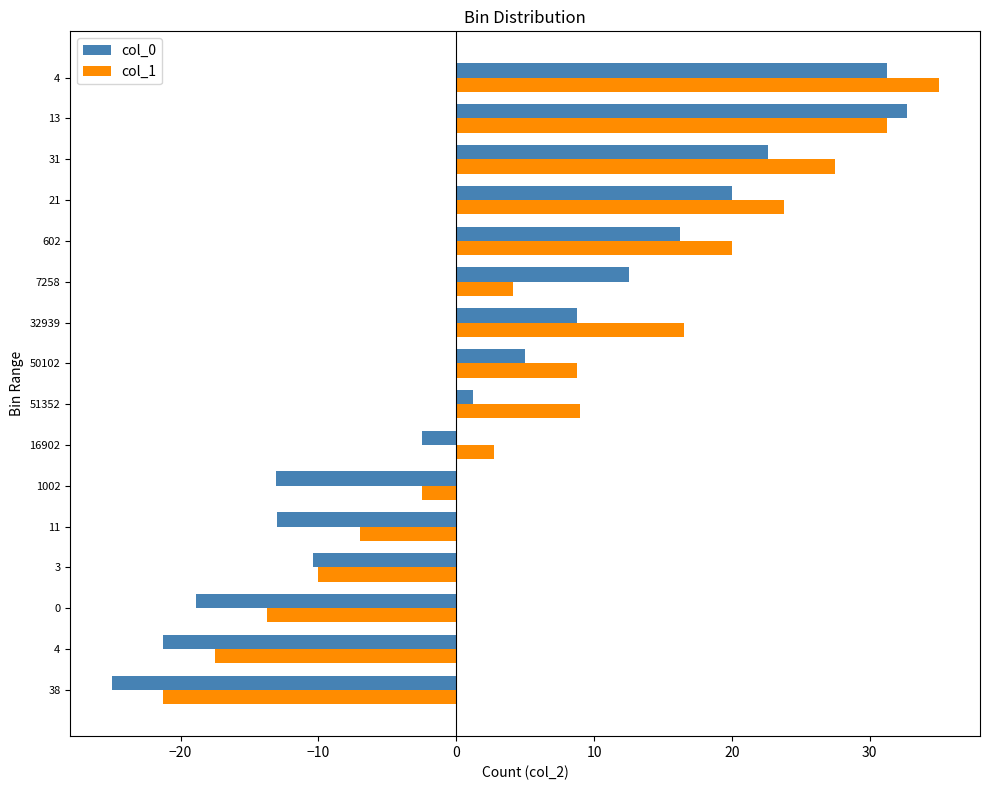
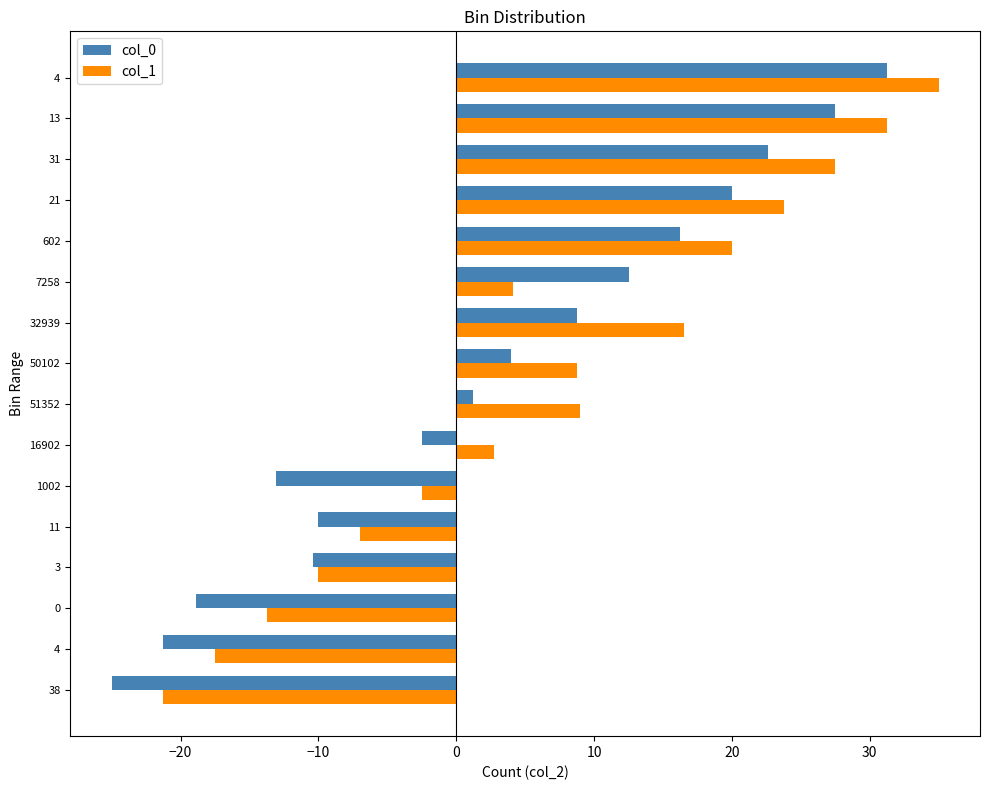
col_0, 13: 32.7 -> 27.5
col_0, 50102: 5 -> 4
col_0, 11: -13 -> -10
